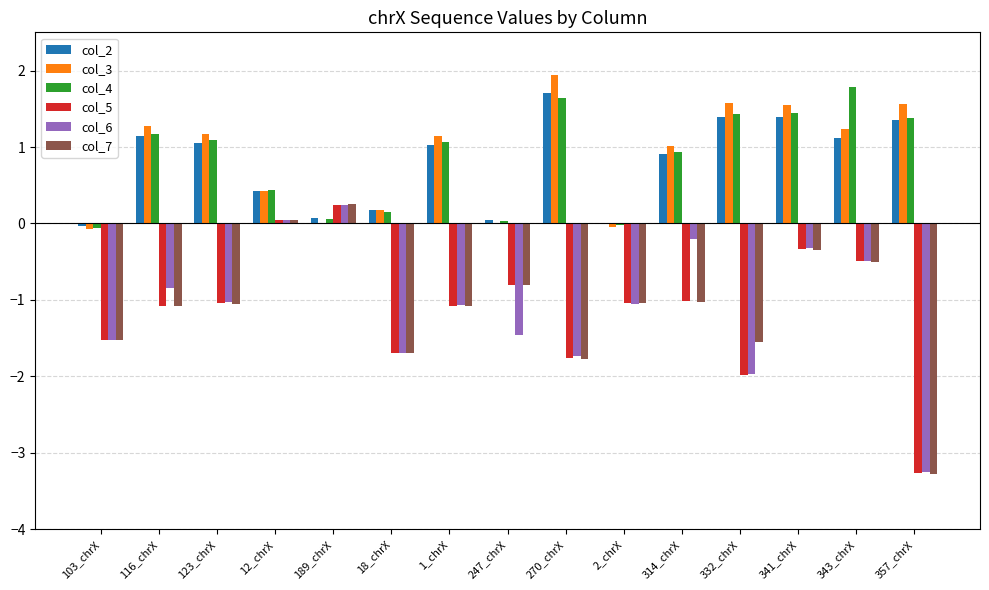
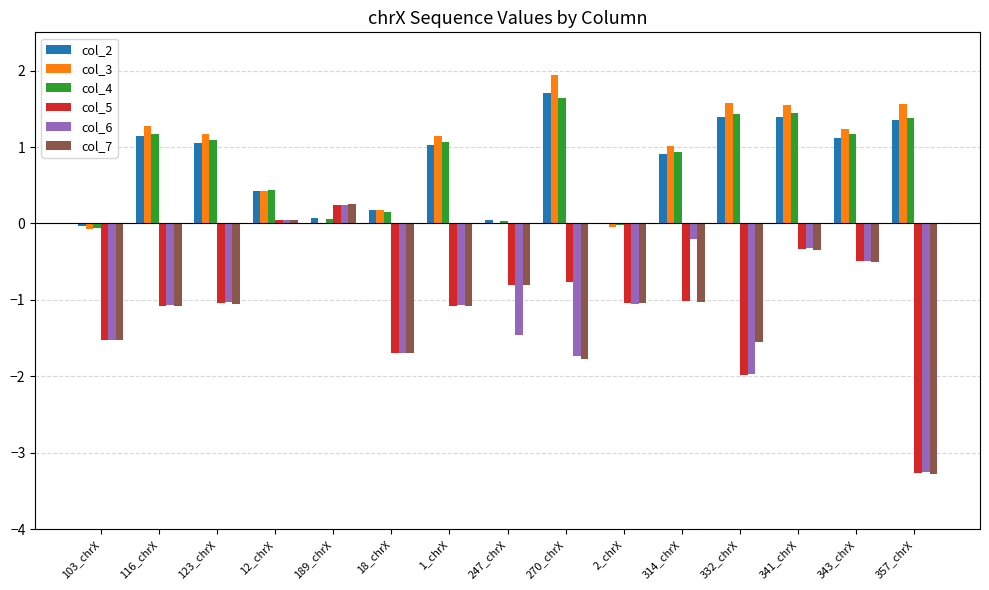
col_6, 116_chrX: -0.8 -> -1.1
col_5, 270_chrX: -1.8 -> -0.8
col_4, 343_chrX: 1.8 -> 1.2
